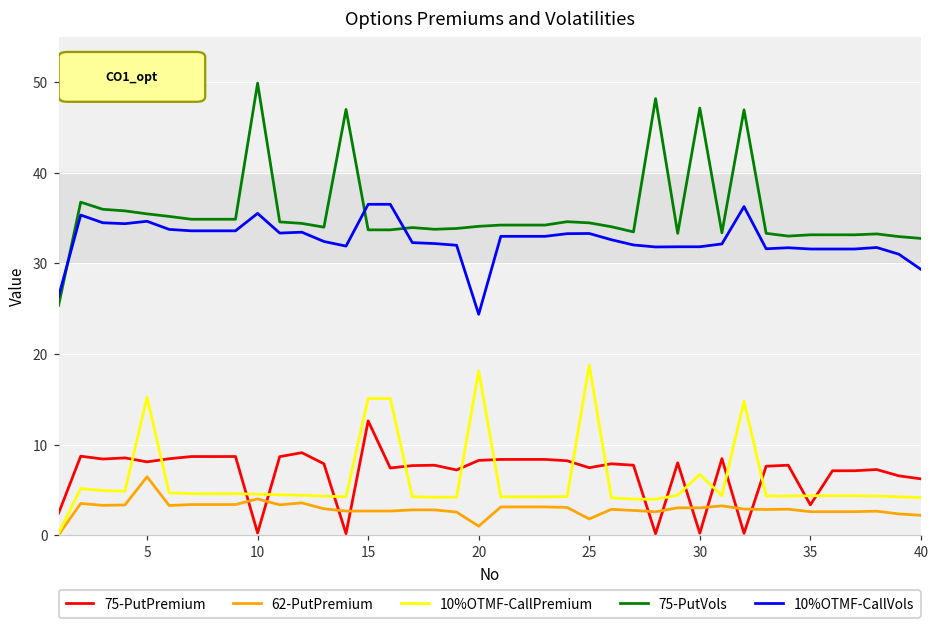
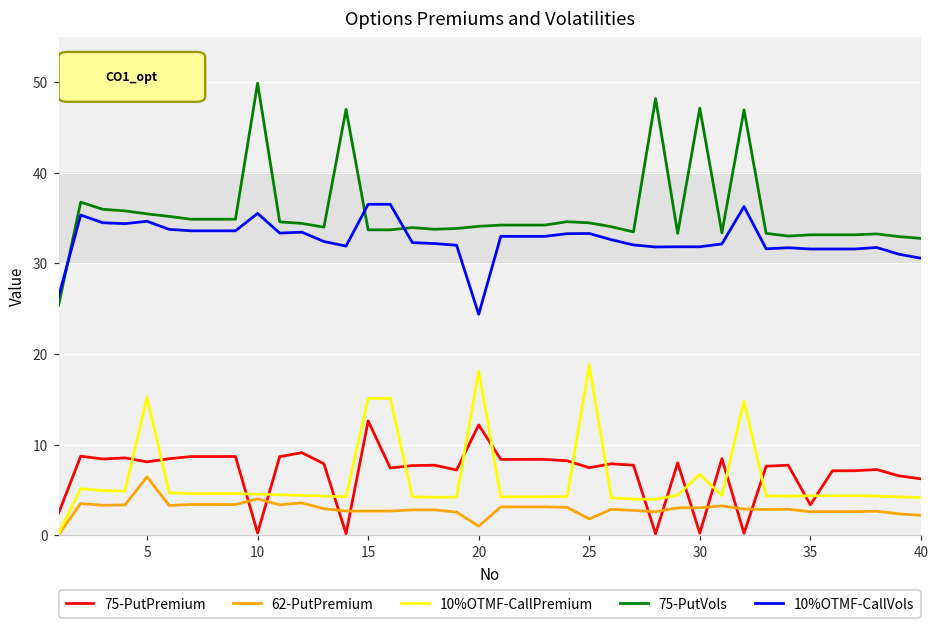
75-PutPremium, 20: 8 -> 12
10%OTMF-CallVols, 40: 29 -> 31
